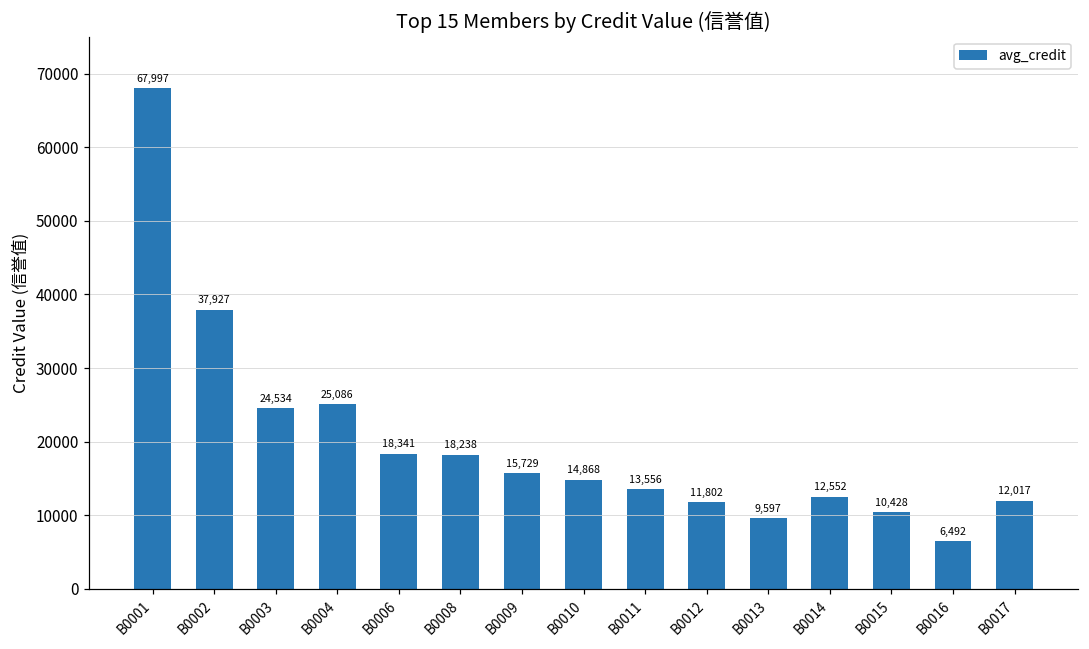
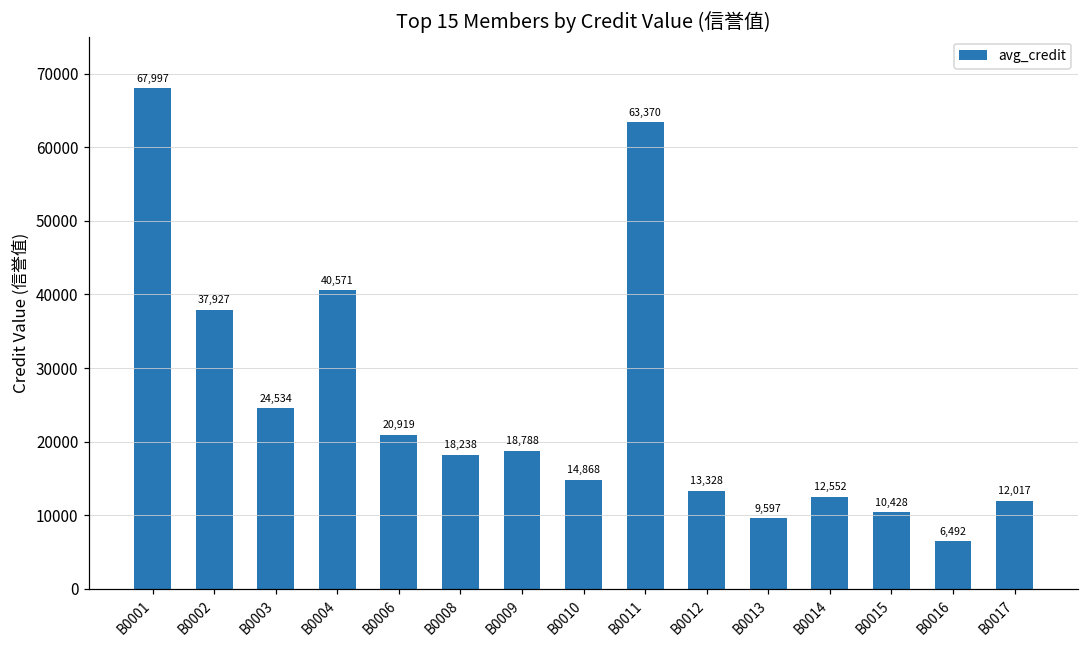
B0004: 25,086 -> 40,571
B0006: 18,341 -> 20,919
B0009: 15,729 -> 18,788
B0011: 13,556 -> 63,370
B0012: 11,802 -> 13,328
